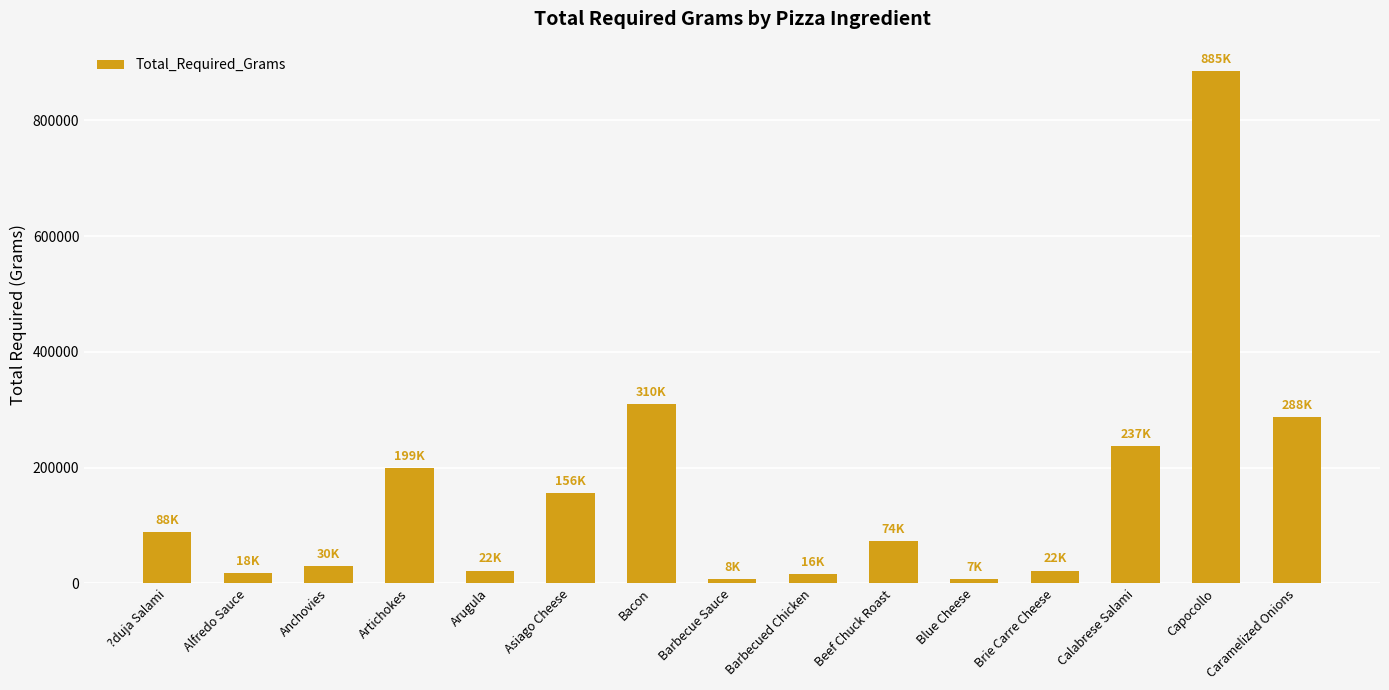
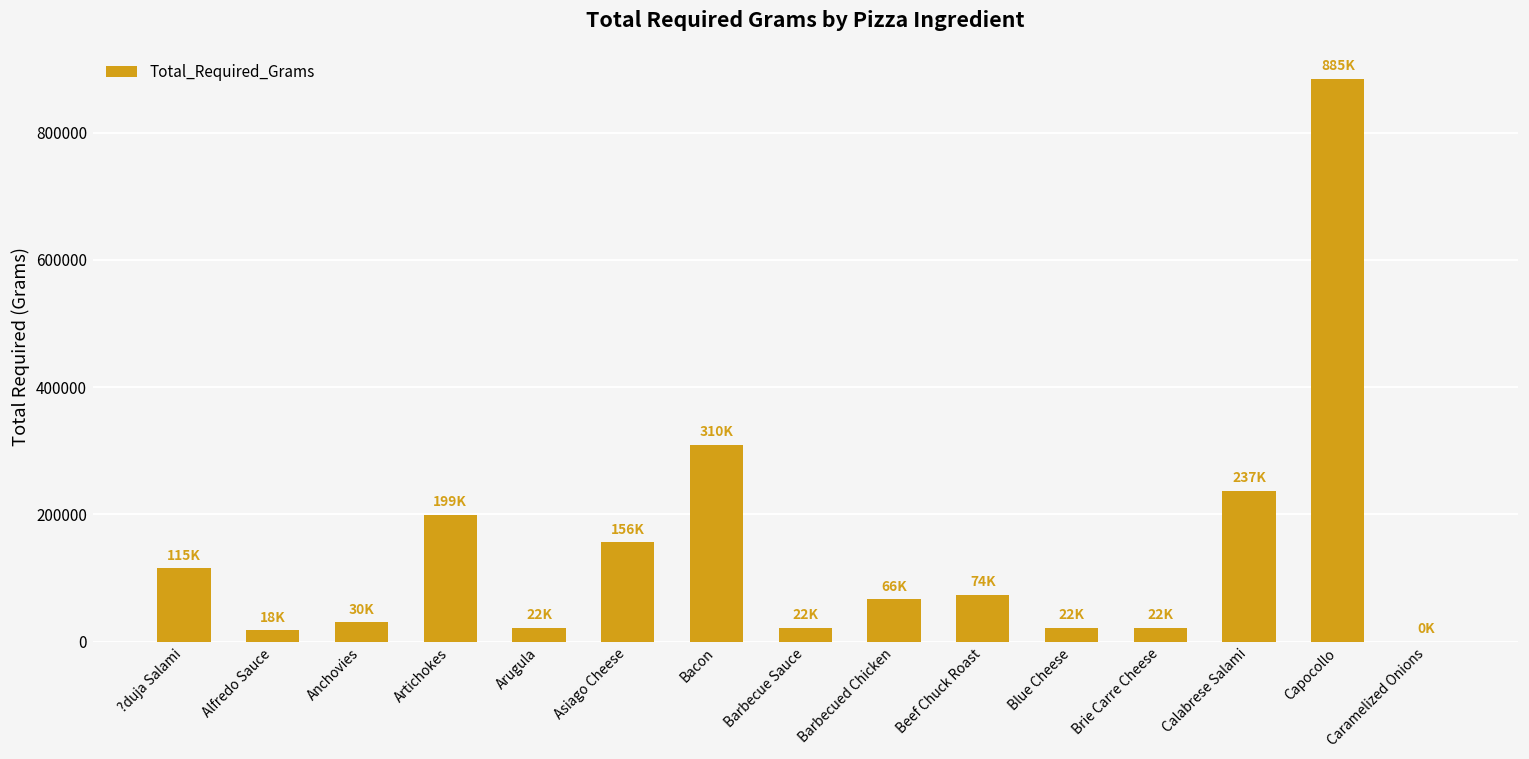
?duja Salami: 88K -> 115K
Barbecue Sauce: 8K -> 22K
Barbecued Chicken: 16K -> 66K
Blue Cheese: 7K -> 22K
Caramelized Onions: 288K -> 0K
